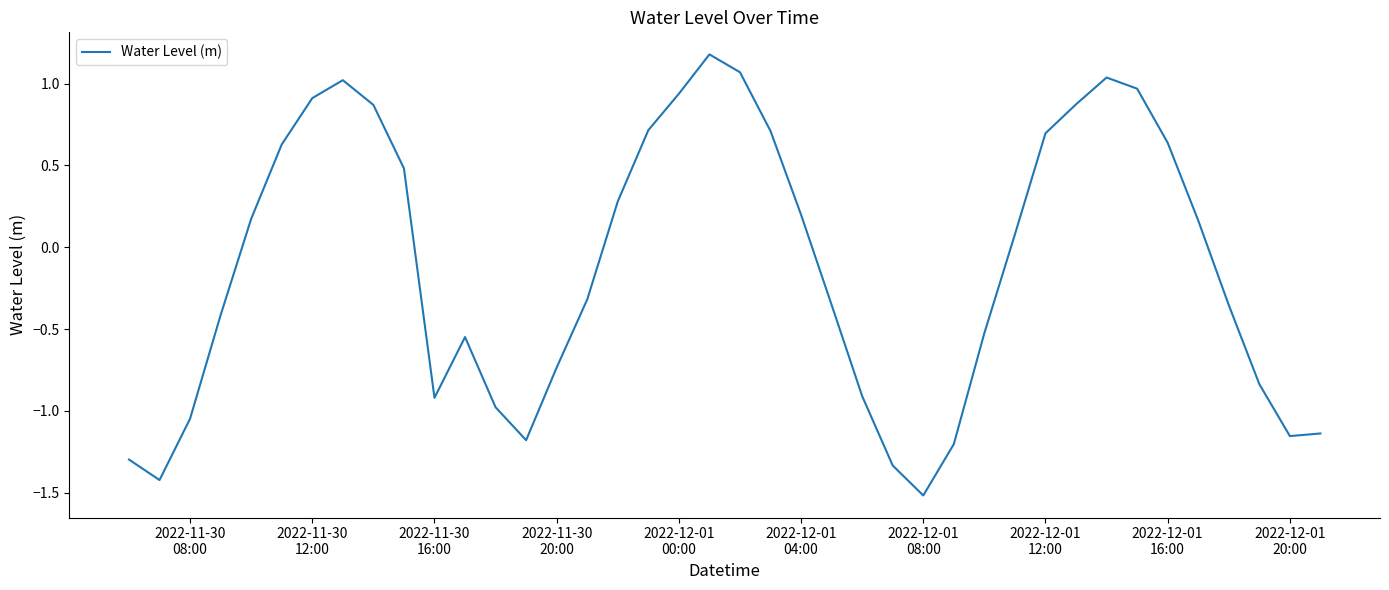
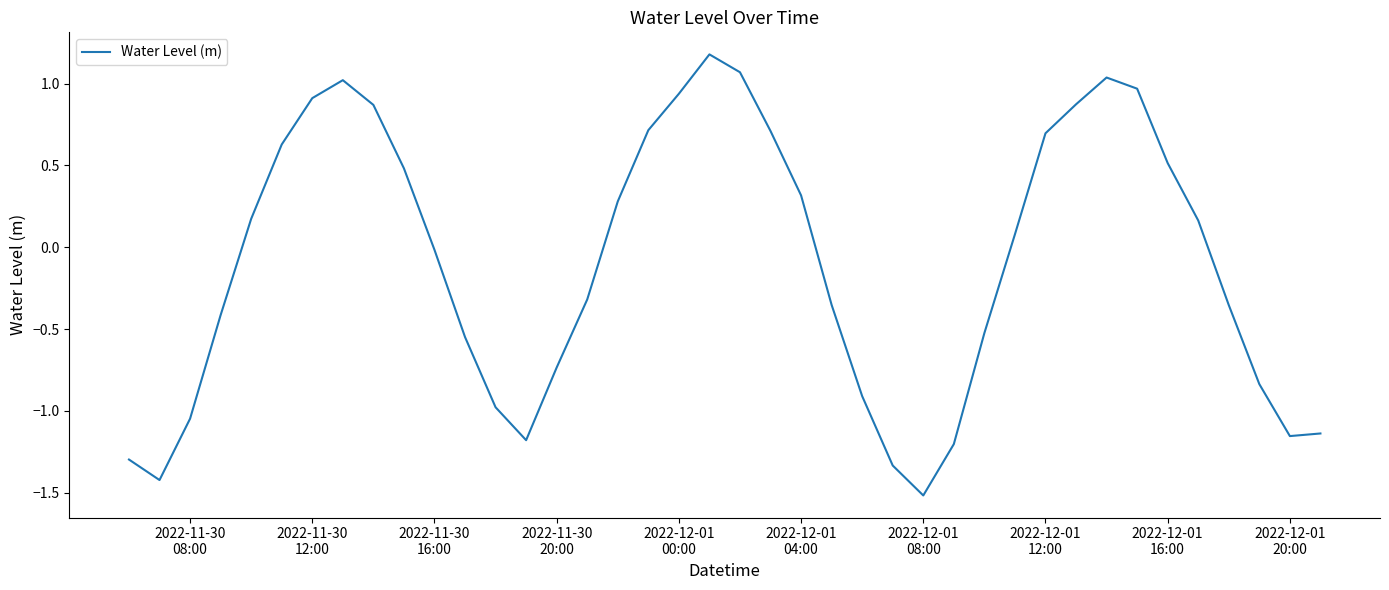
2022-11-30 16:00: -0.92 -> -0.02
2022-12-01 04:00: 0.20 -> 0.32
2022-12-01 16:00: 0.64 -> 0.51
